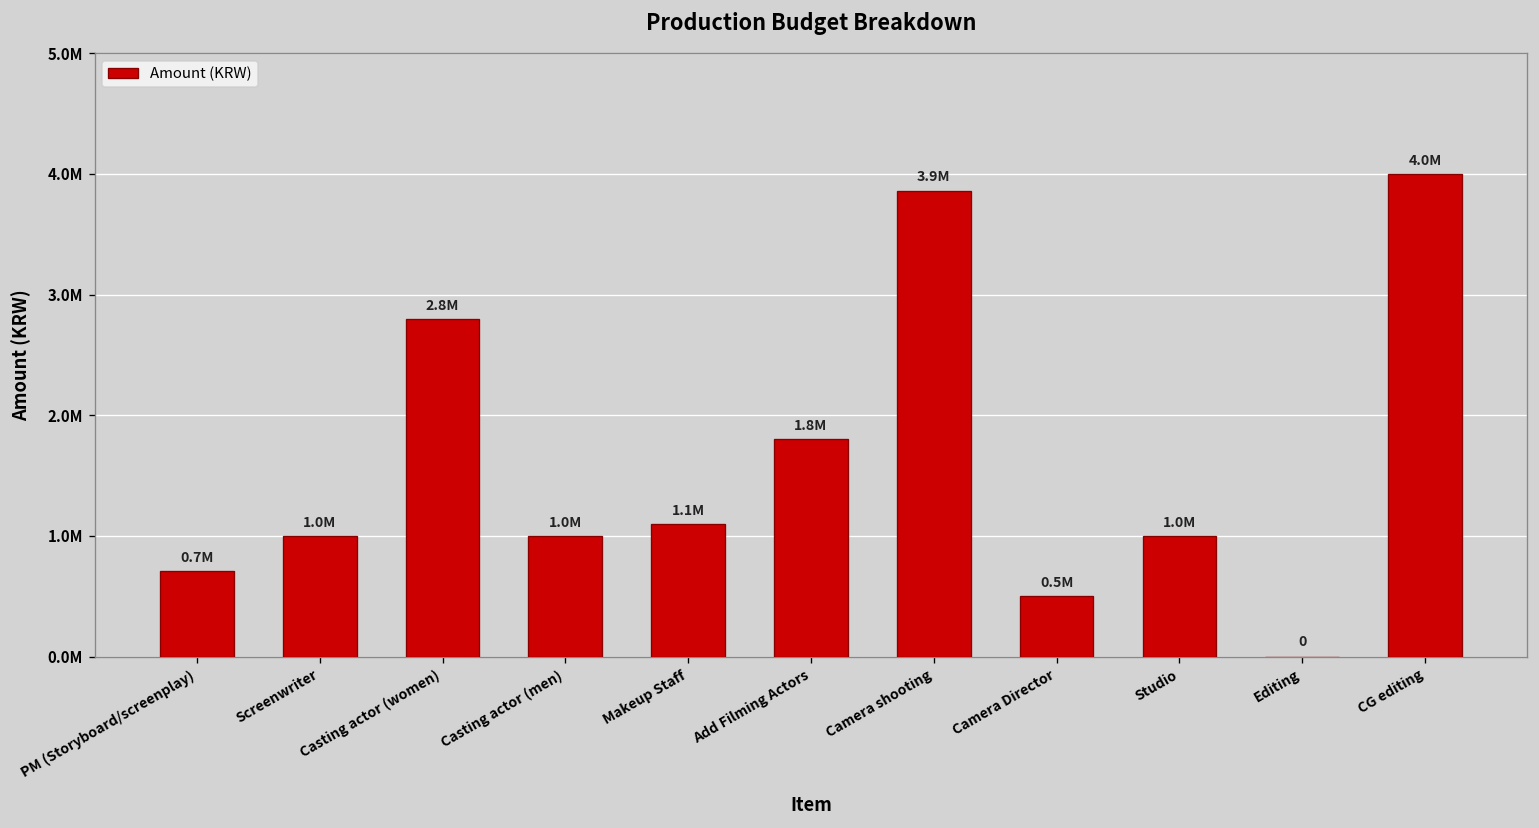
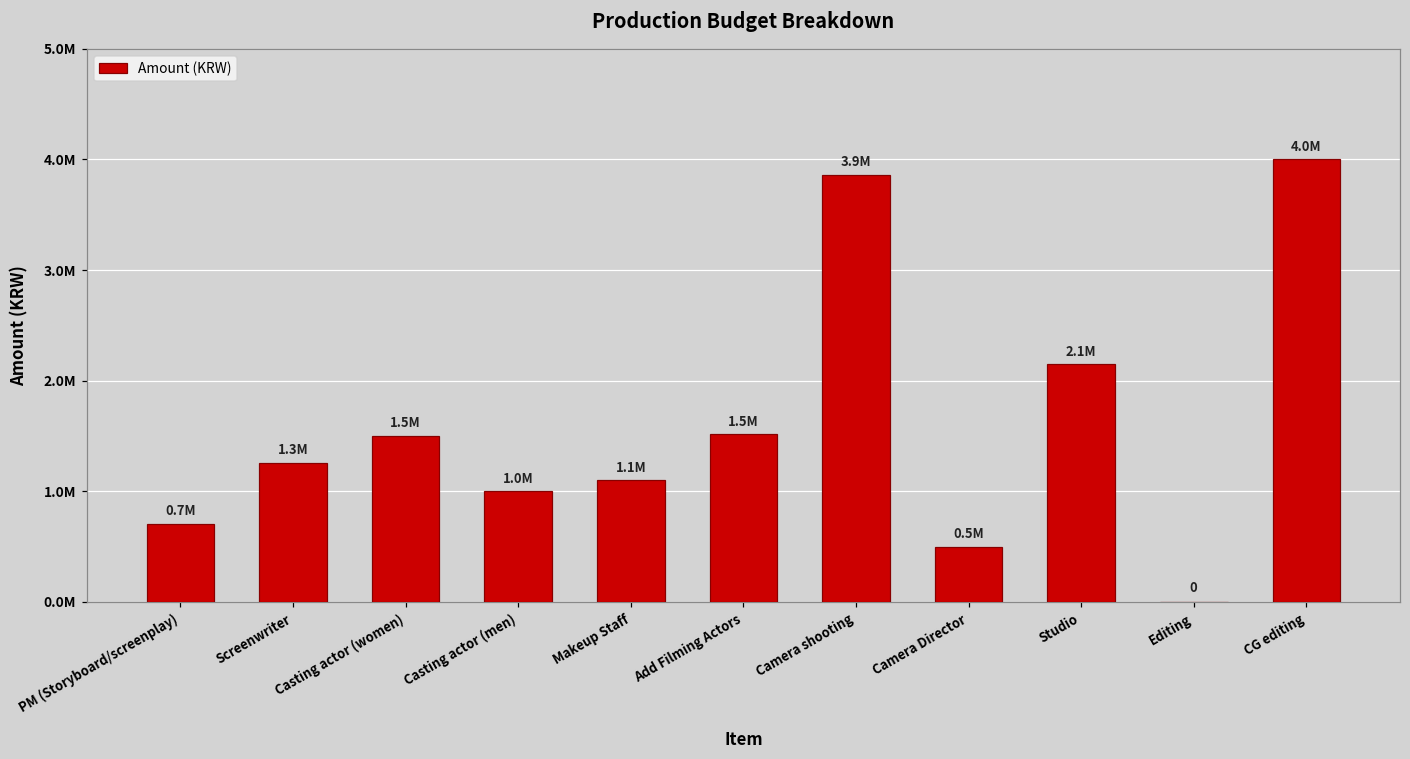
Screenwriter: 1.0M -> 1.3M
Casting actor (women): 2.8M -> 1.5M
Add Filming Actors: 1.8M -> 1.5M
Studio: 1.0M -> 2.1M
